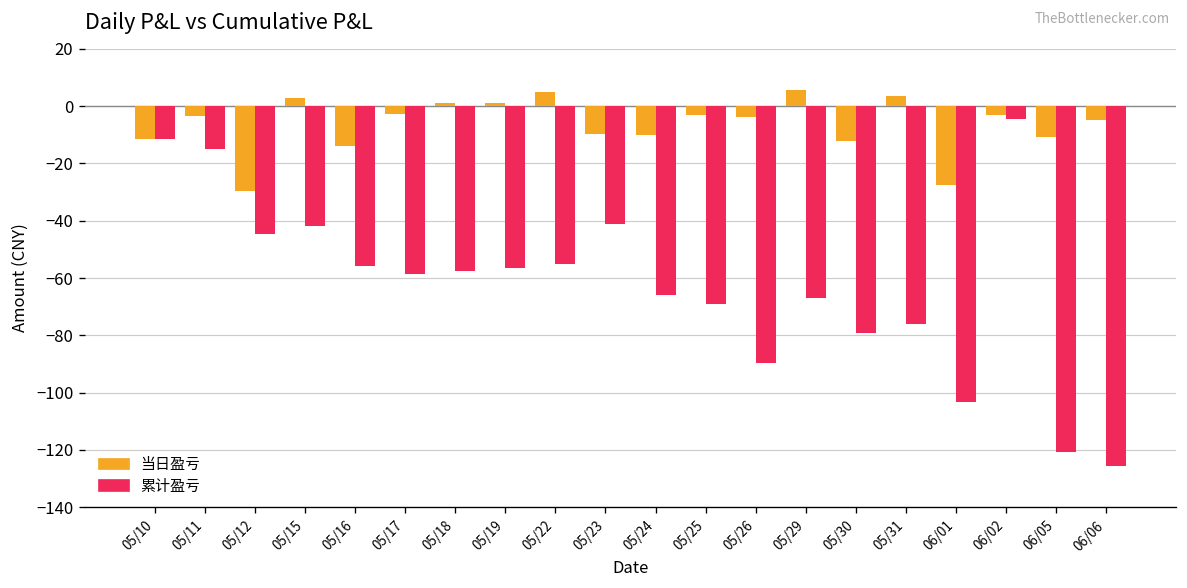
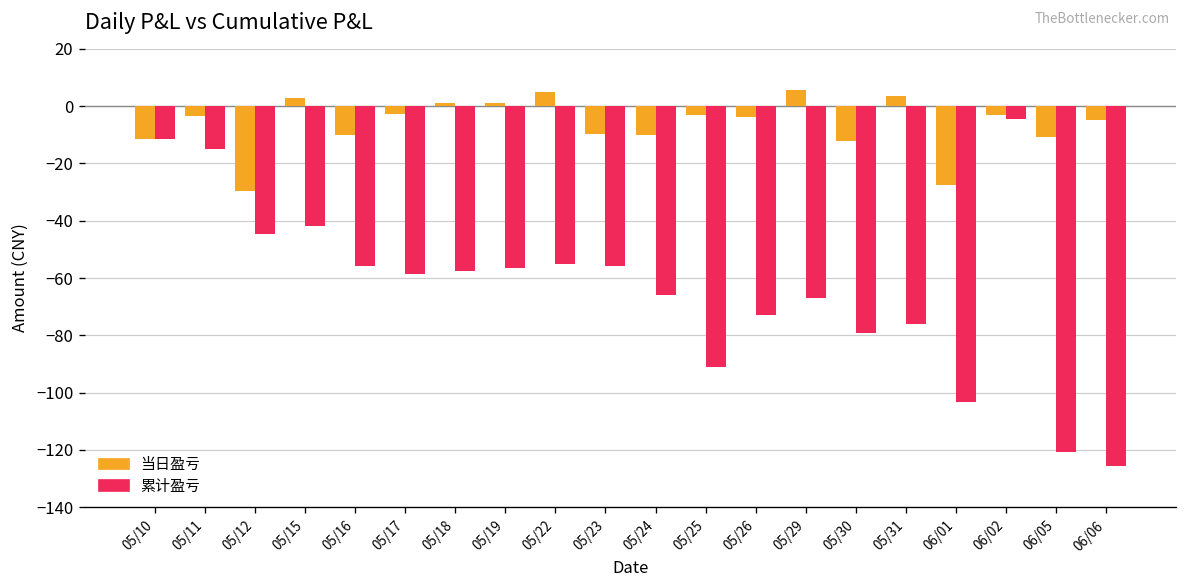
当日盈亏, 05/16: -14 -> -10
累计盈亏, 05/23: -41 -> -56
累计盈亏, 05/25: -69 -> -91
累计盈亏, 05/26: -90 -> -73
